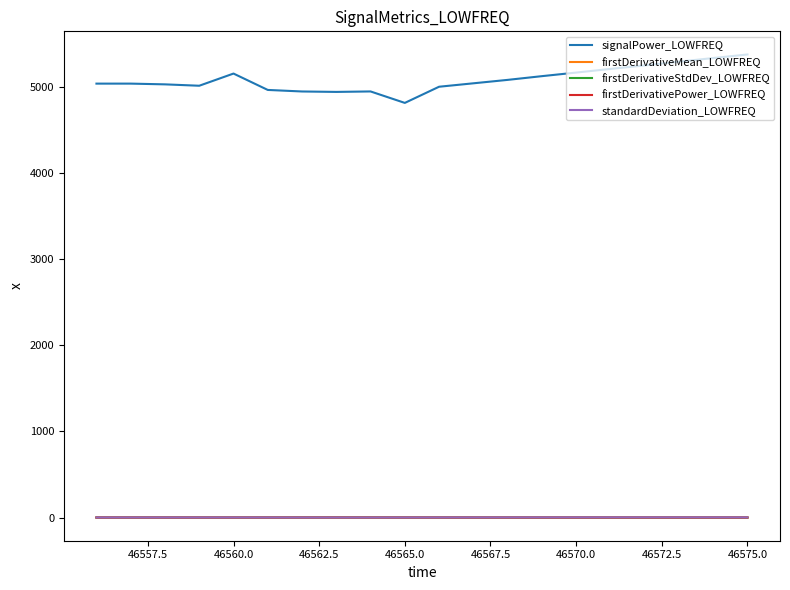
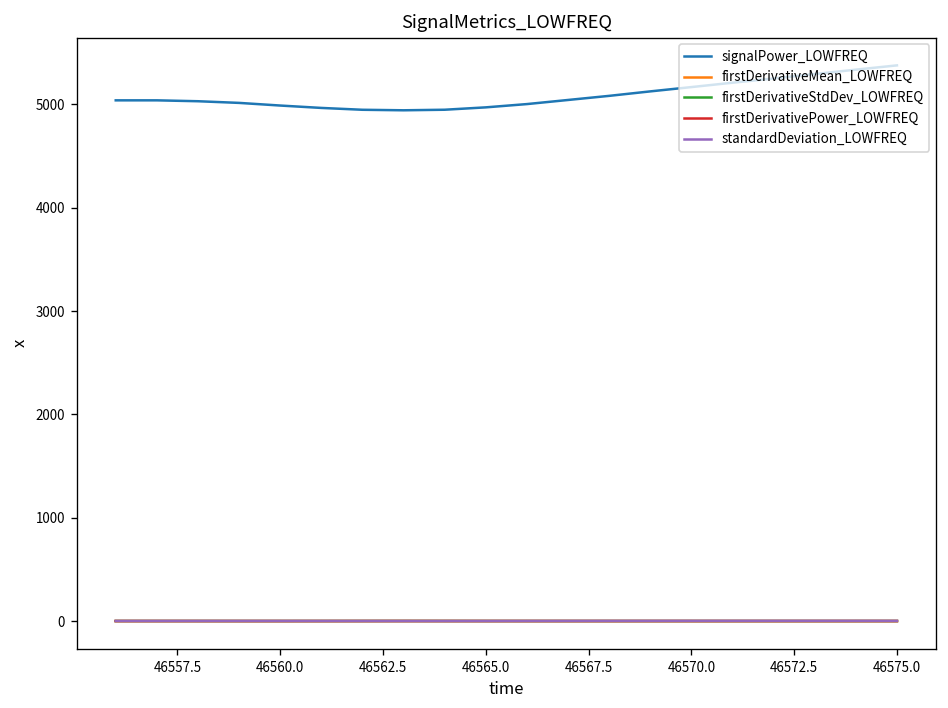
signalPower_LOWFREQ, 46560.0: 5200 -> 5000
signalPower_LOWFREQ, 46565.0: 4800 -> 5000
